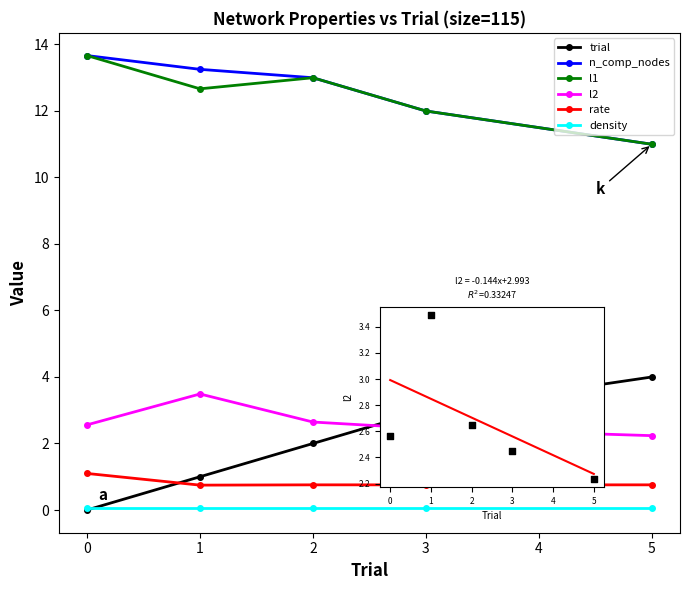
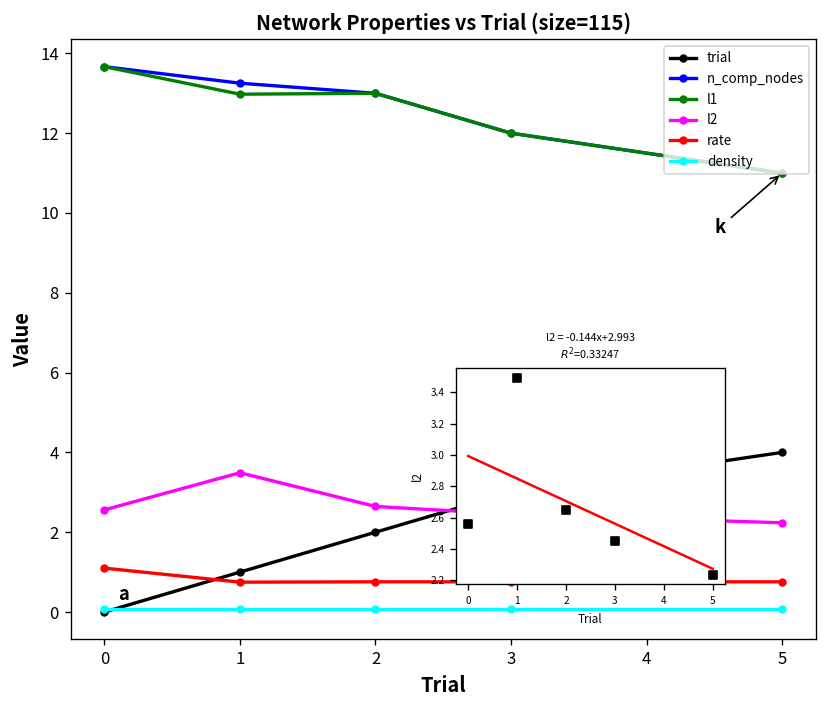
Network Properties vs Trial (size=115), l1, 1: 12.7 -> 13.0
